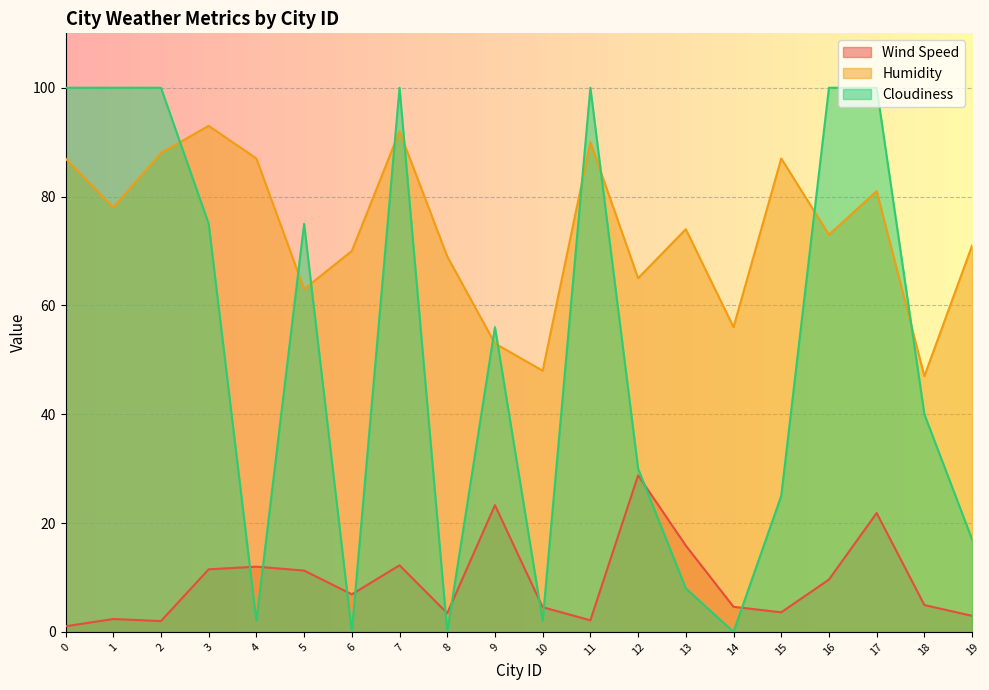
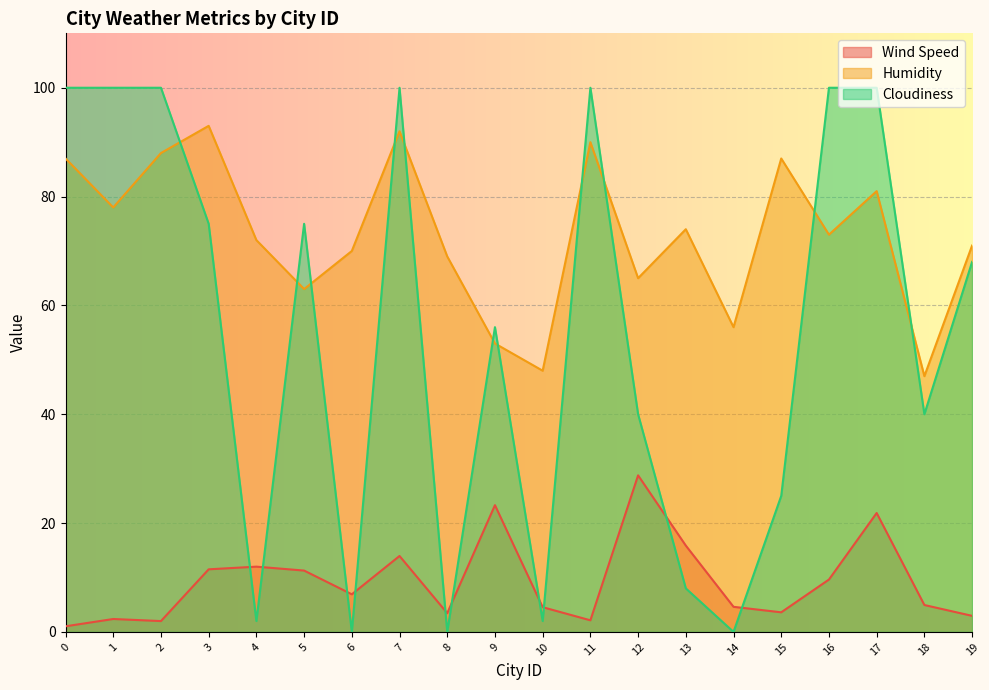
Humidity, 4: 87 -> 72
Wind Speed, 7: 12 -> 14
Cloudiness, 12: 30 -> 40
Cloudiness, 19: 17 -> 68
